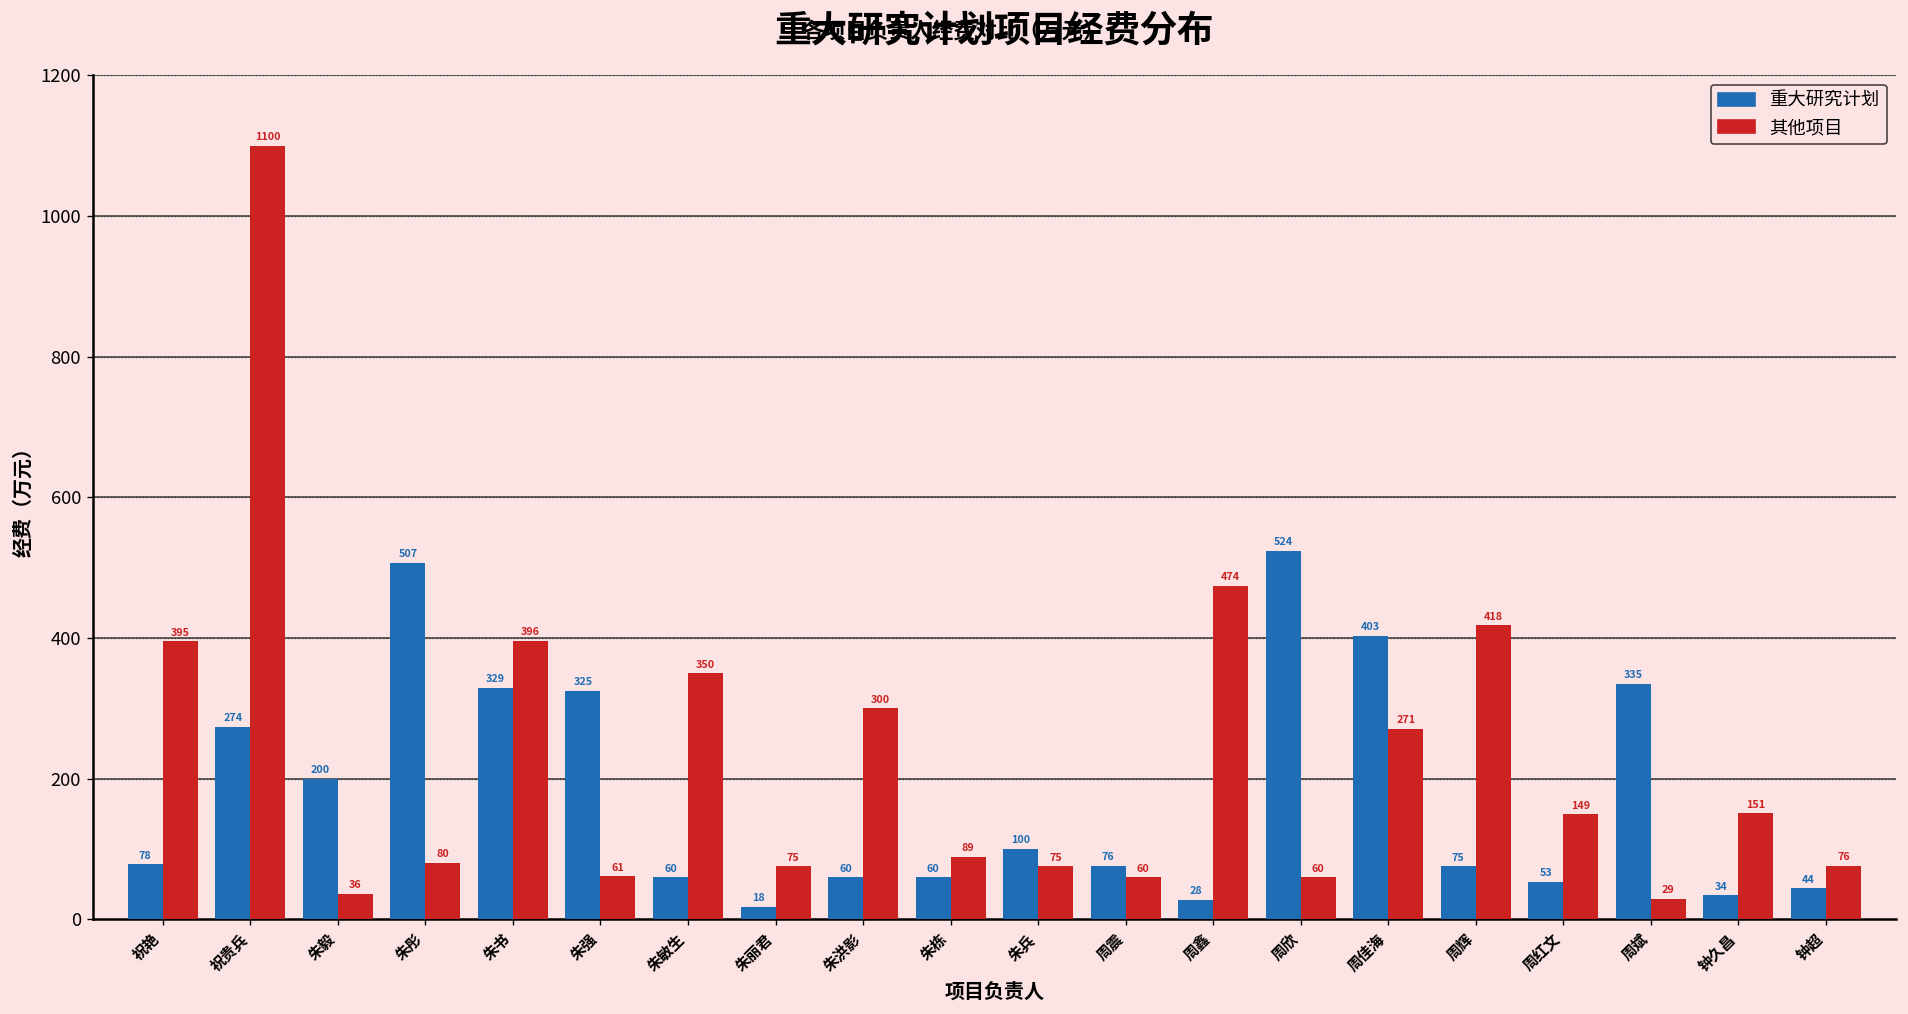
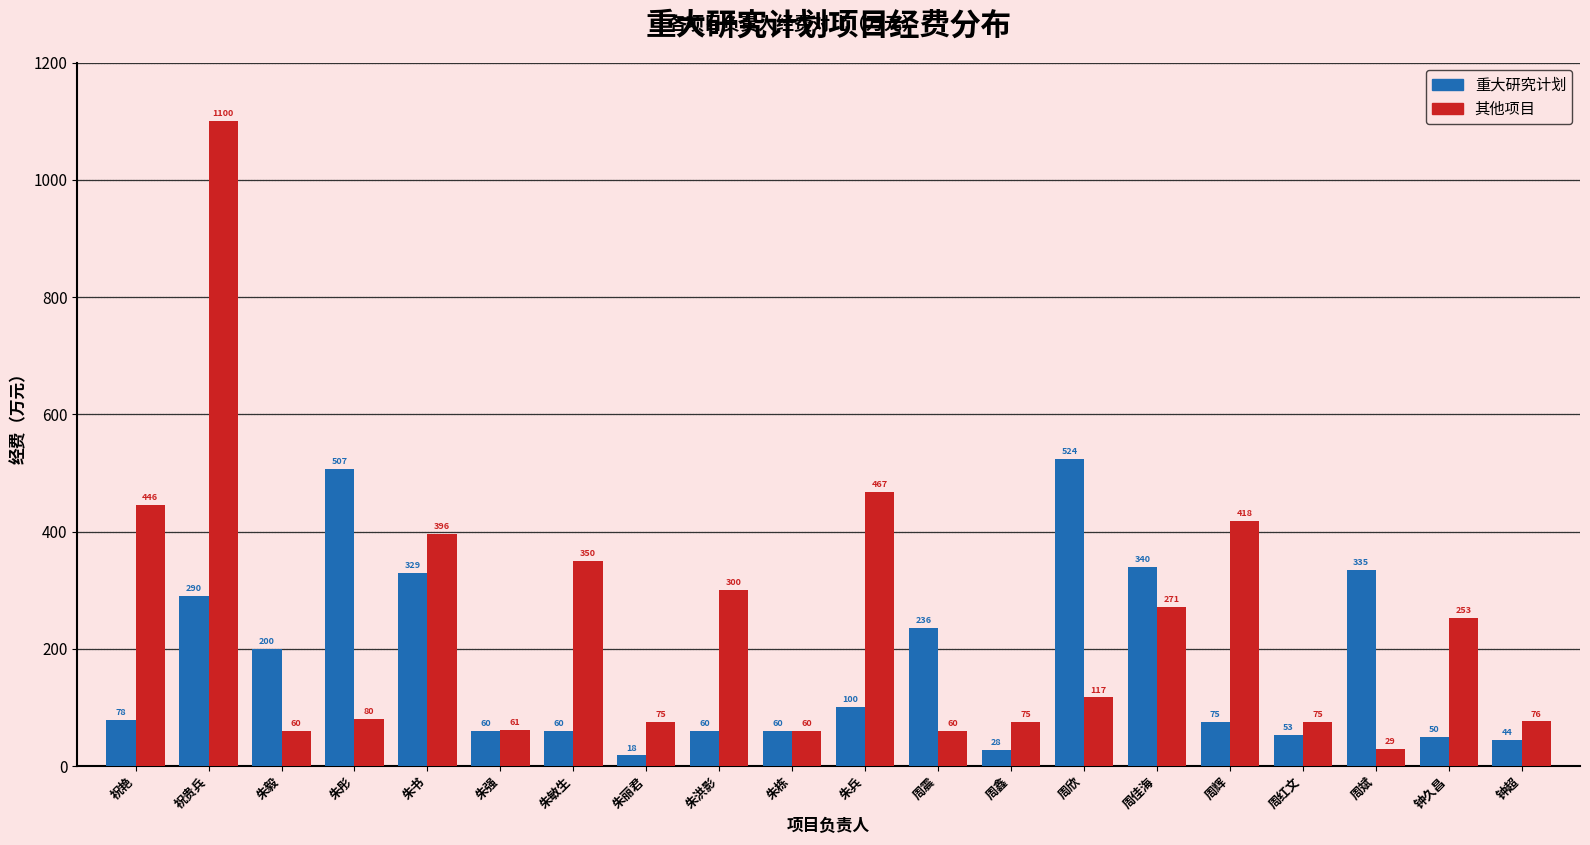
其他项目, 祝艳: 395 -> 446
重大研究计划, 祝贵兵: 274 -> 290
其他项目, 朱毅: 36 -> 60
重大研究计划, 朱强: 325 -> 60
其他项目, 朱栋: 89 -> 60
其他项目, 朱兵: 75 -> 467
重大研究计划, 周震: 76 -> 236
其他项目, 周鑫: 474 -> 75
其他项目, 周欣: 60 -> 117
重大研究计划, 周佳海: 403 -> 340
其他项目, 周红文: 149 -> 75
重大研究计划, 钟久昌: 34 -> 50
其他项目, 钟久昌: 151 -> 253
